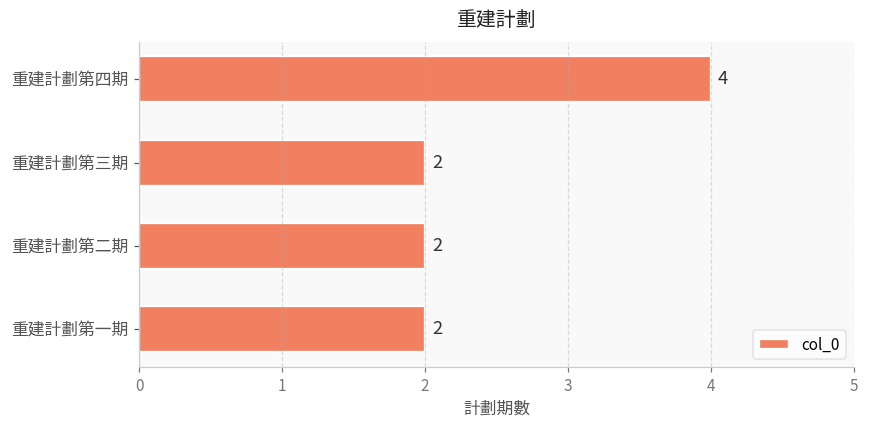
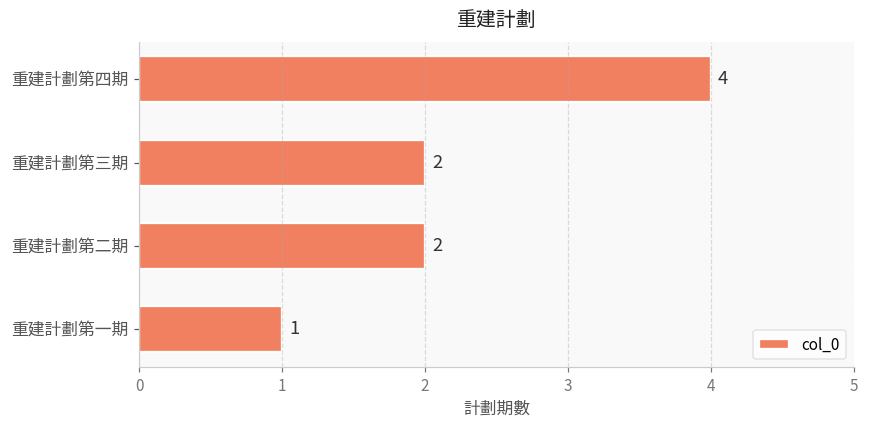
重建計劃第一期: 2 -> 1
